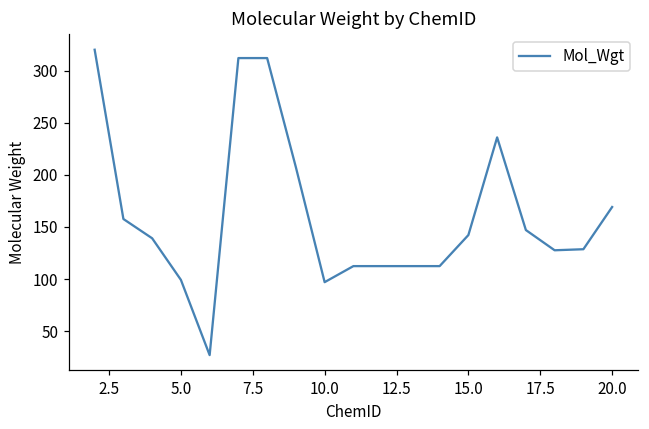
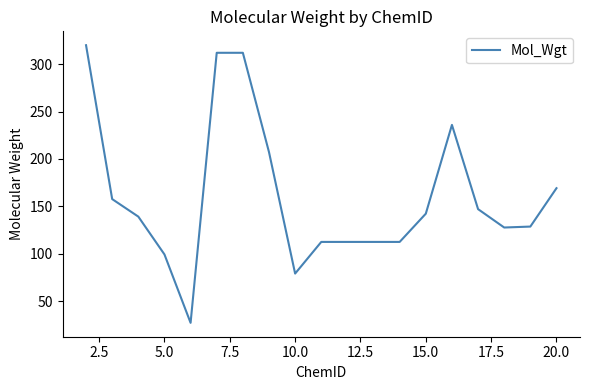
10.0: 100 -> 80
